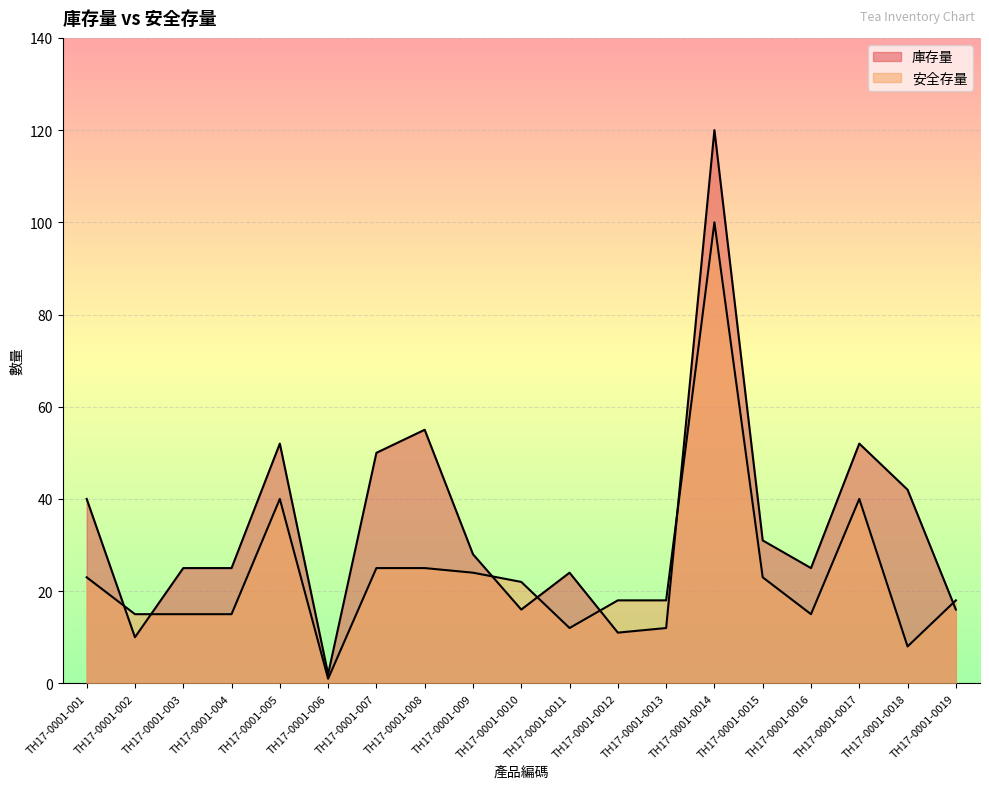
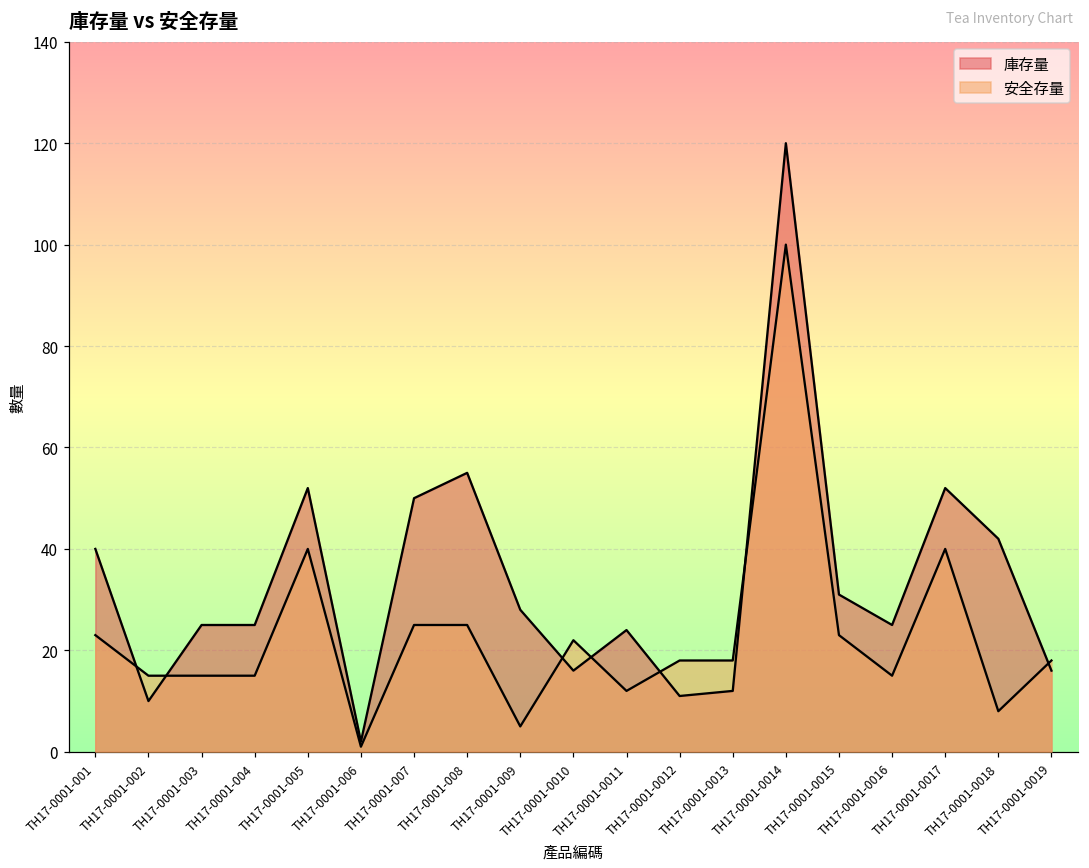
安全存量, TH17-0001-009: 24 -> 5
